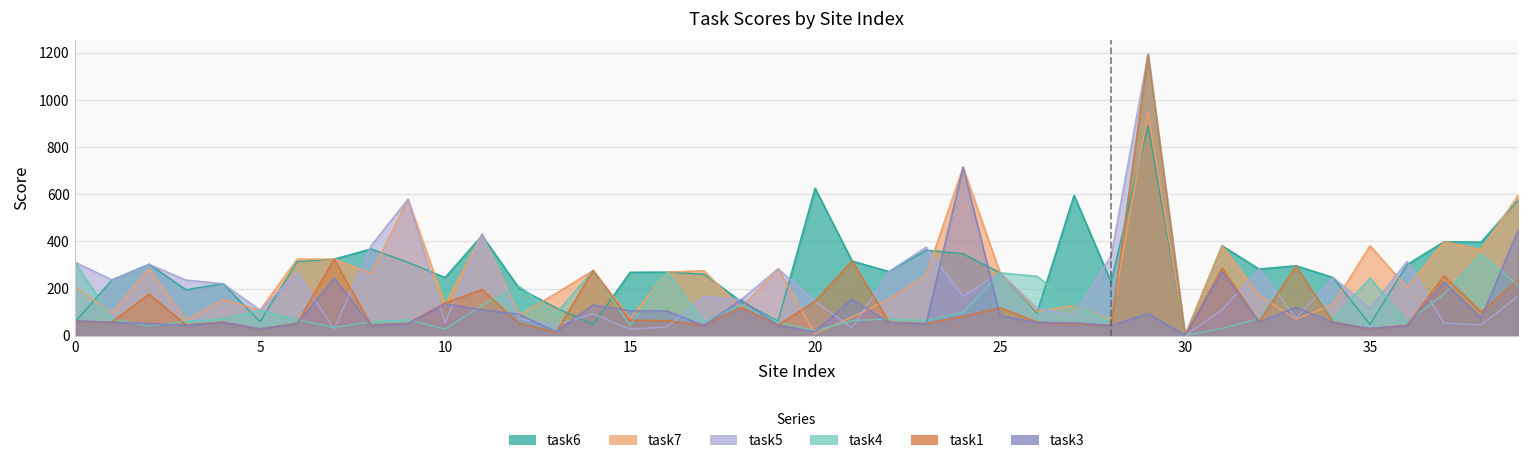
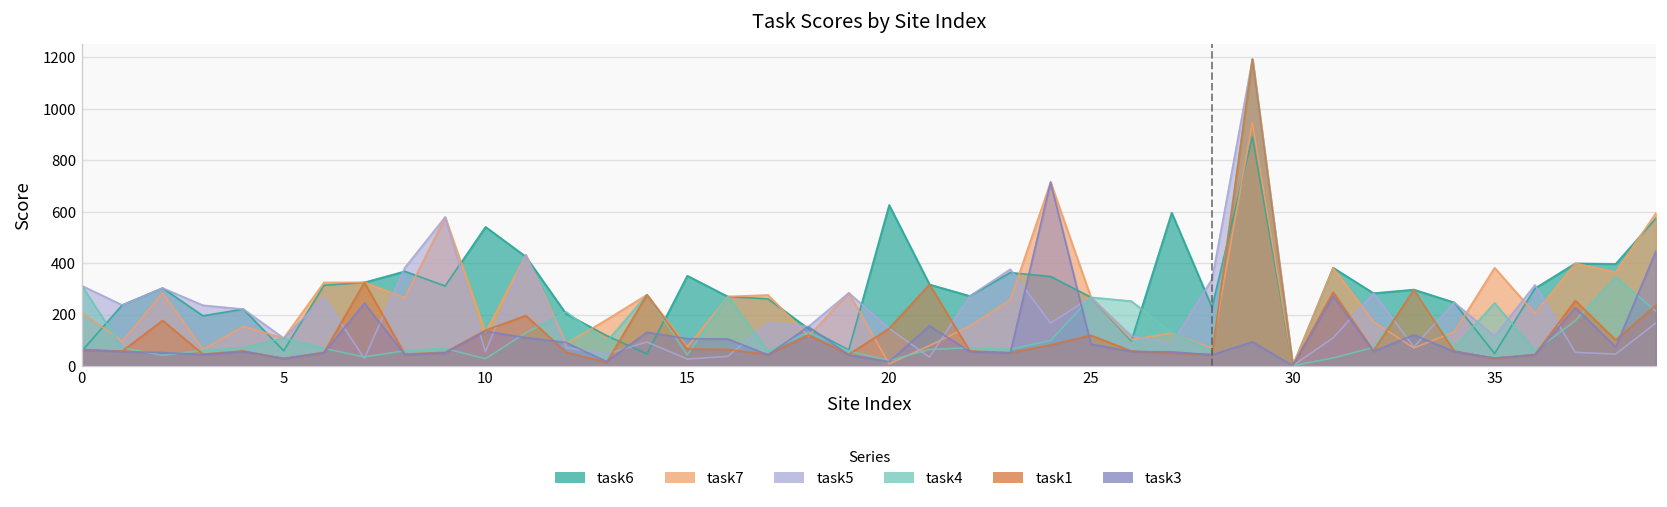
task6, 10: 250 -> 540
task6, 15: 270 -> 350
